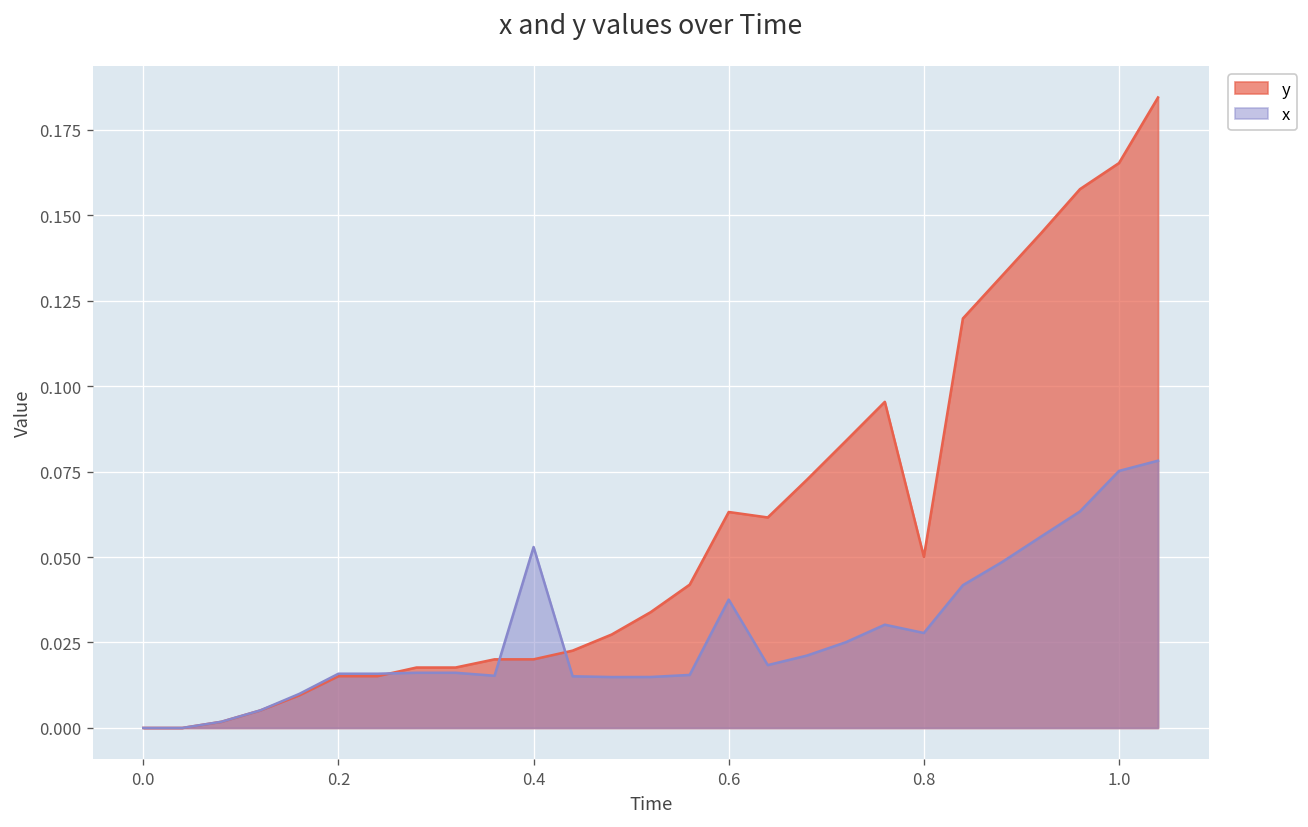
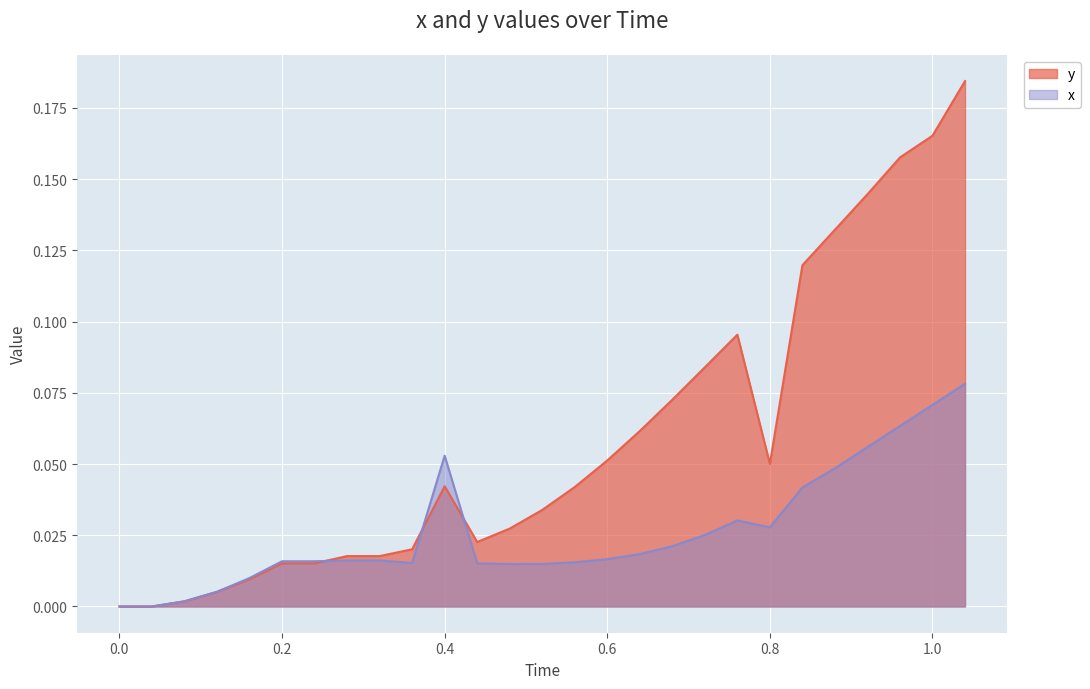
y, 0.4: 0.020 -> 0.042
y, 0.6: 0.063 -> 0.051
x, 0.6: 0.038 -> 0.017
x, 1.0: 0.075 -> 0.071
